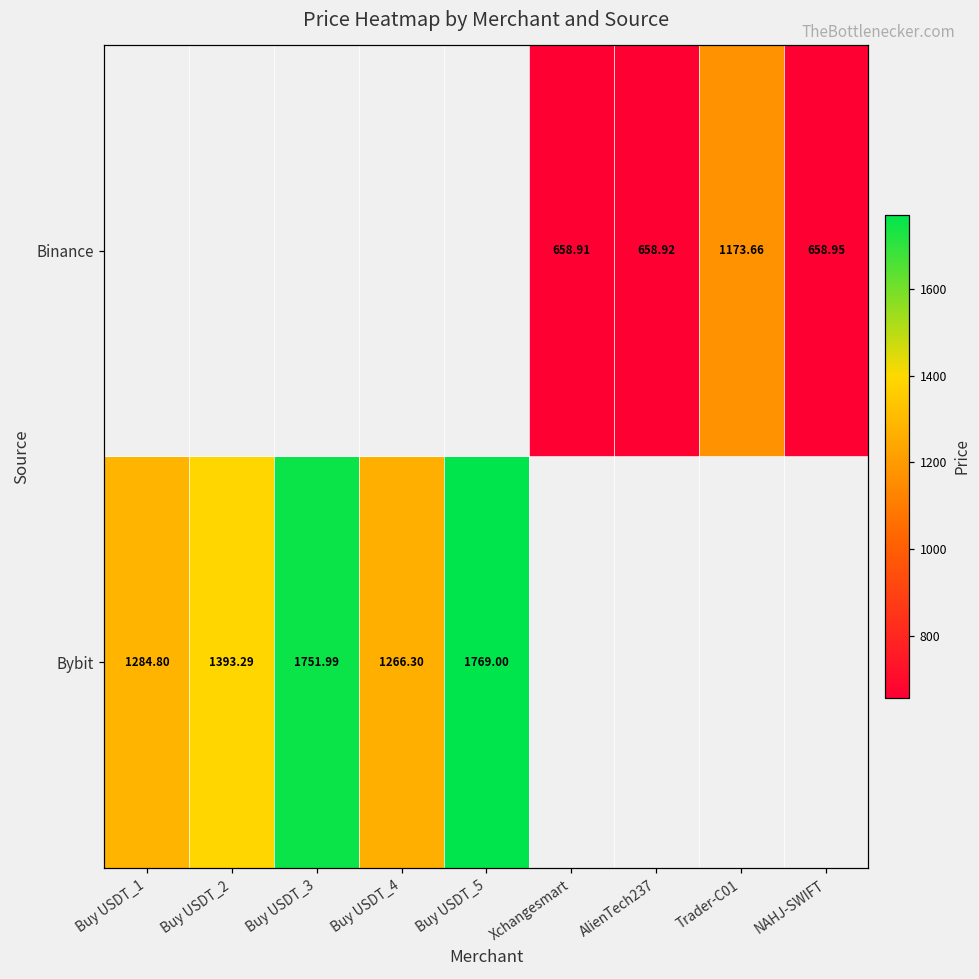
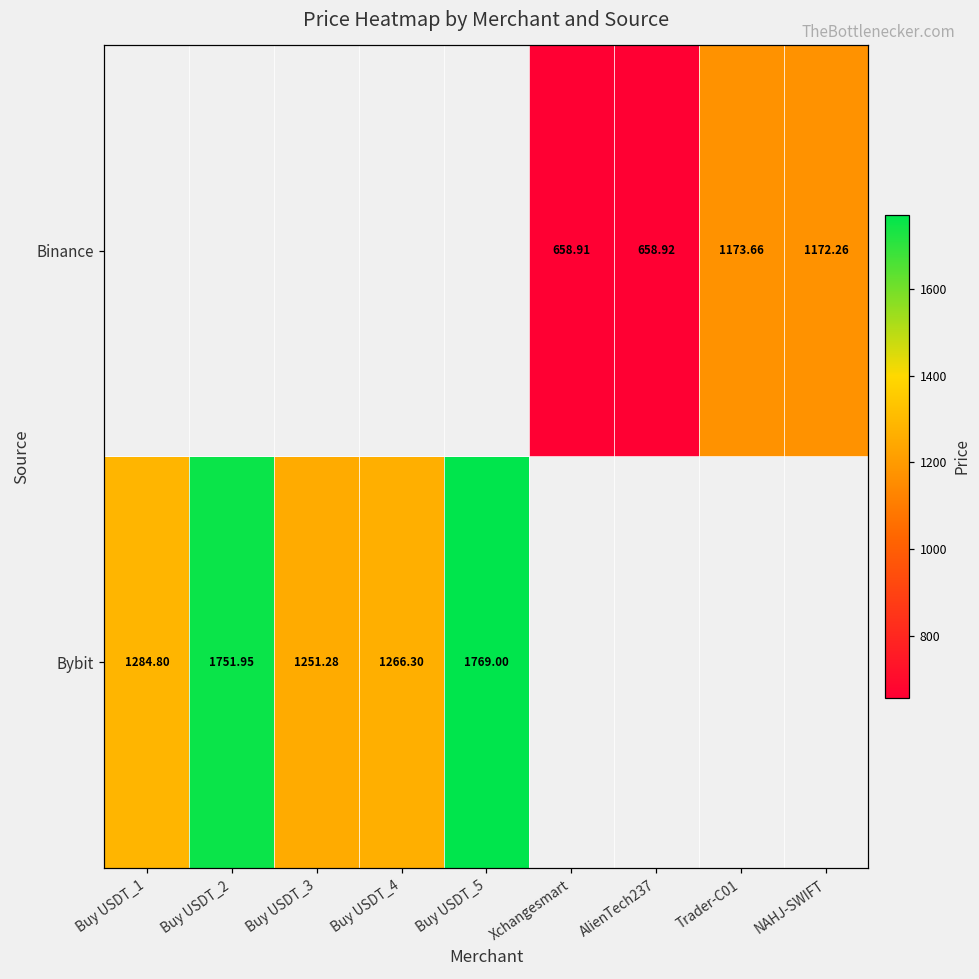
Binance, NAHJ-SWIFT: 658.95 -> 1172.26
Bybit, Buy USDT_2: 1393.29 -> 1751.95
Bybit, Buy USDT_3: 1751.99 -> 1251.28
